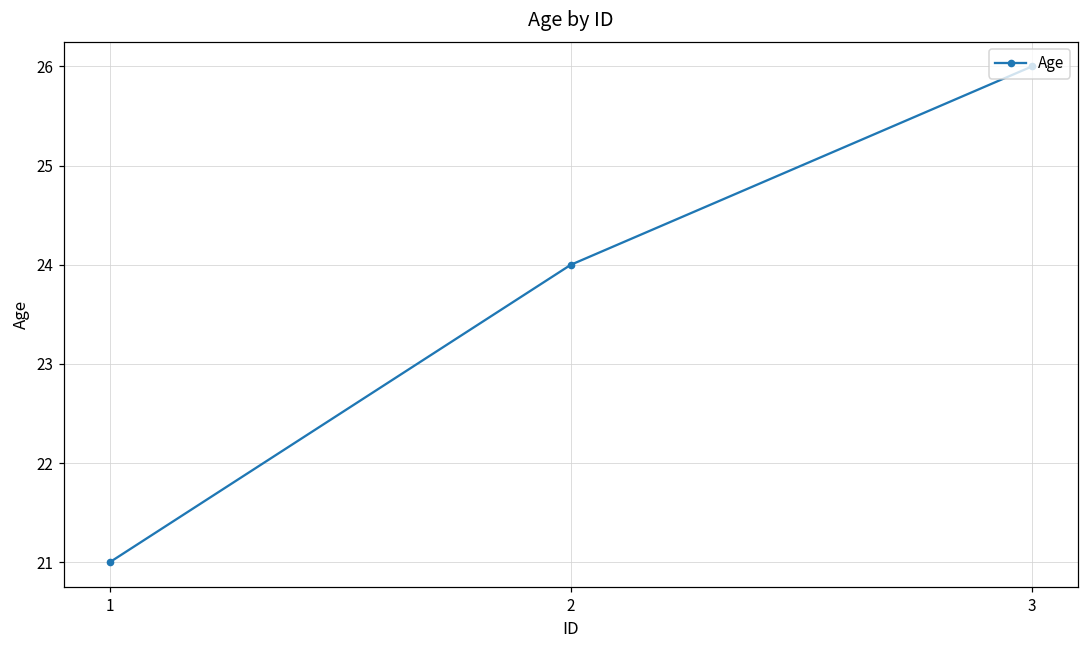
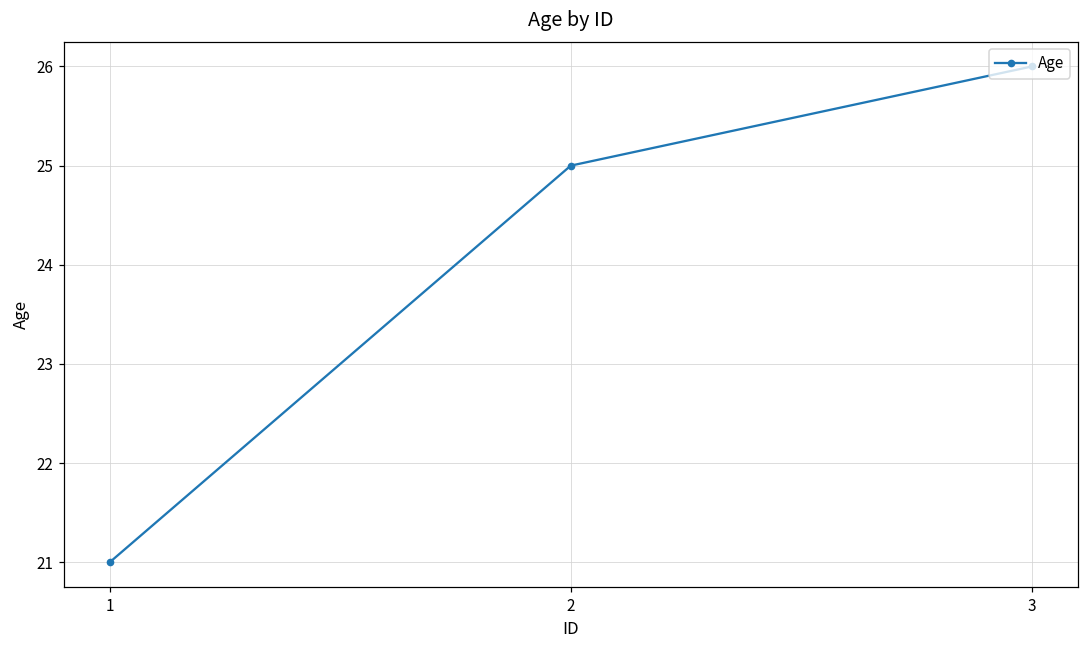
2: 24 -> 25
